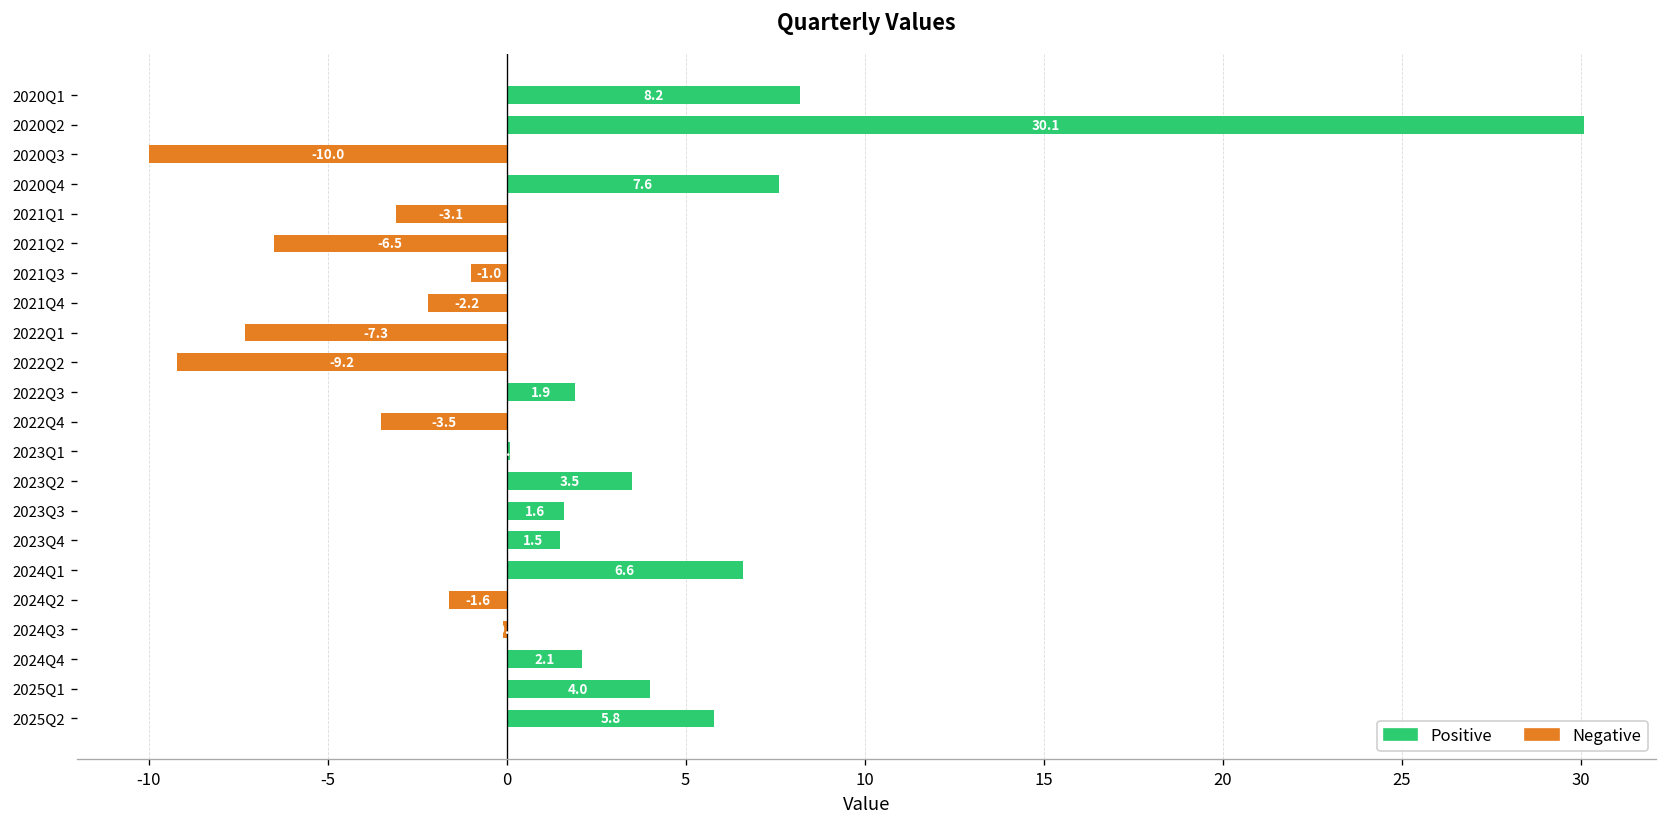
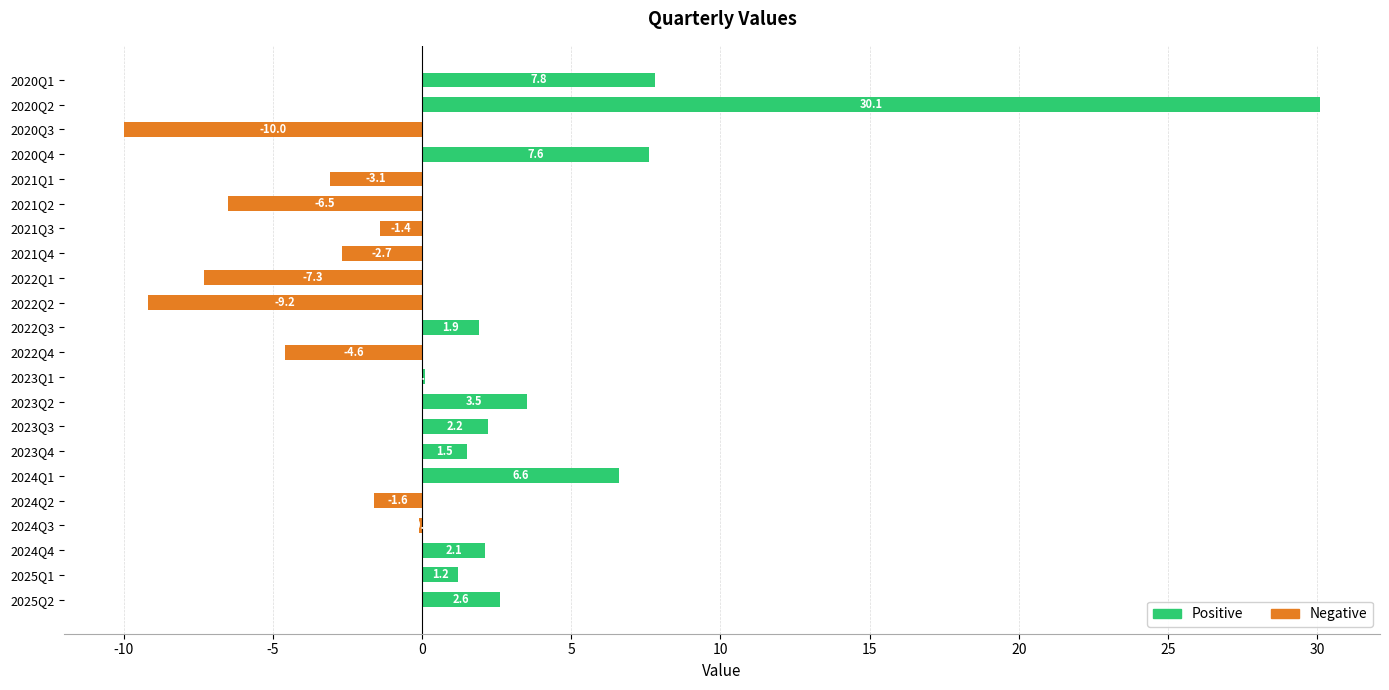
Positive, 2020Q1: 8.2 -> 7.8
Negative, 2021Q3: -1.0 -> -1.4
Negative, 2021Q4: -2.2 -> -2.7
Negative, 2022Q4: -3.5 -> -4.6
Positive, 2023Q3: 1.6 -> 2.2
Positive, 2025Q1: 4.0 -> 1.2
Positive, 2025Q2: 5.8 -> 2.6
